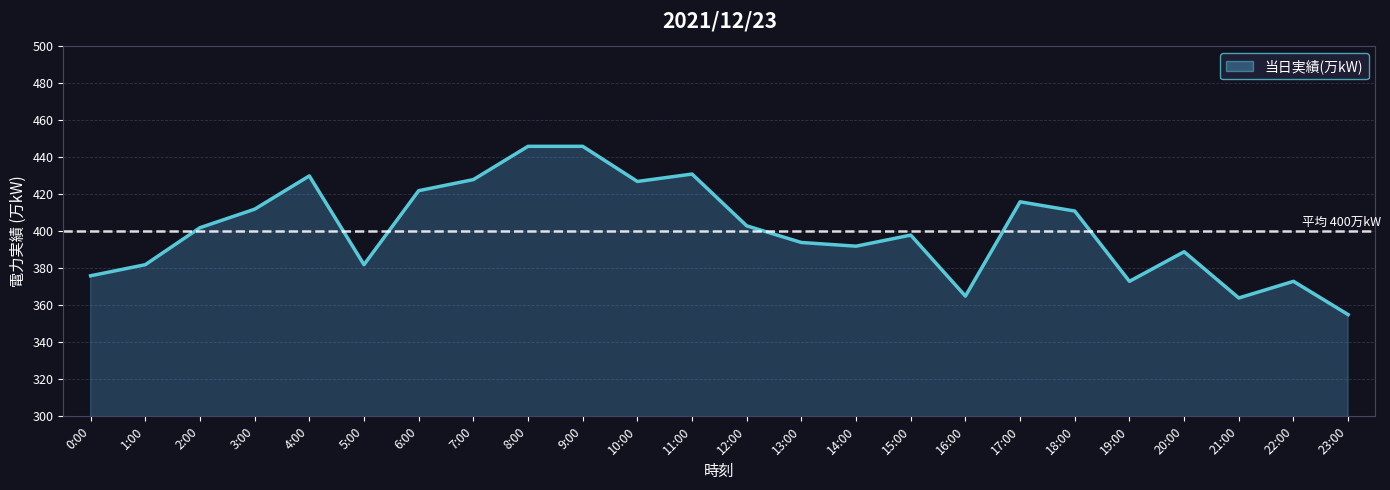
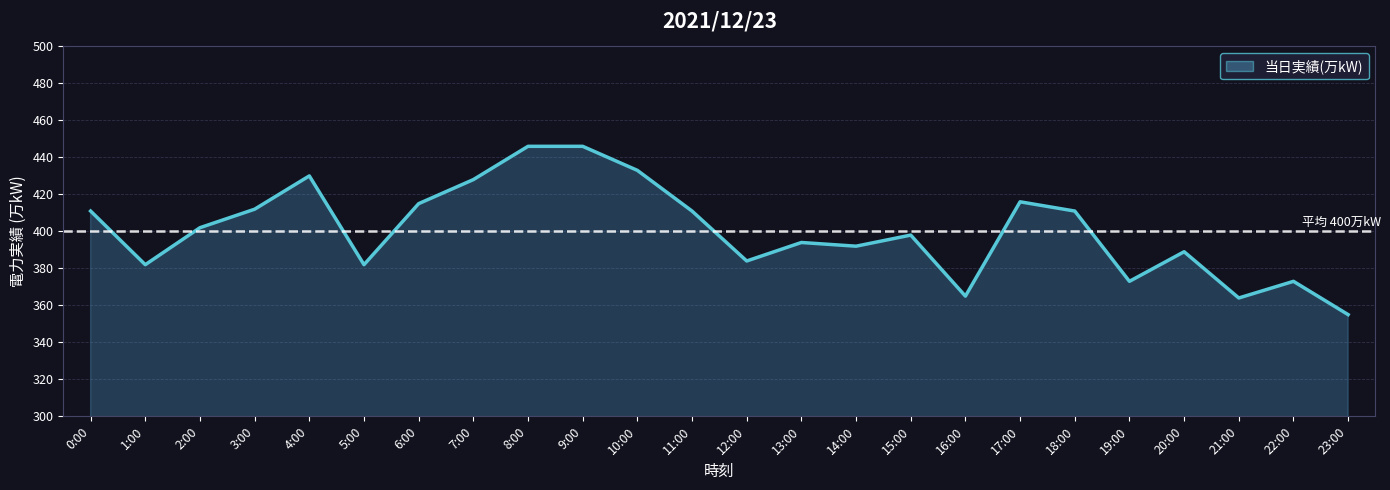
0:00: 376 -> 411
6:00: 422 -> 415
10:00: 427 -> 433
11:00: 431 -> 411
12:00: 403 -> 384
